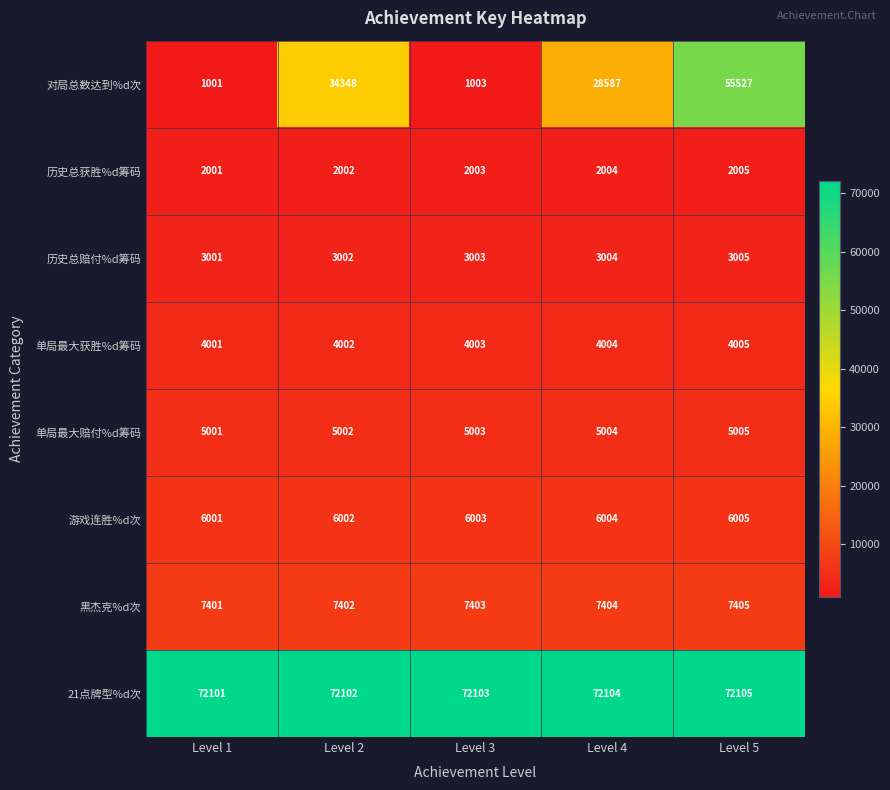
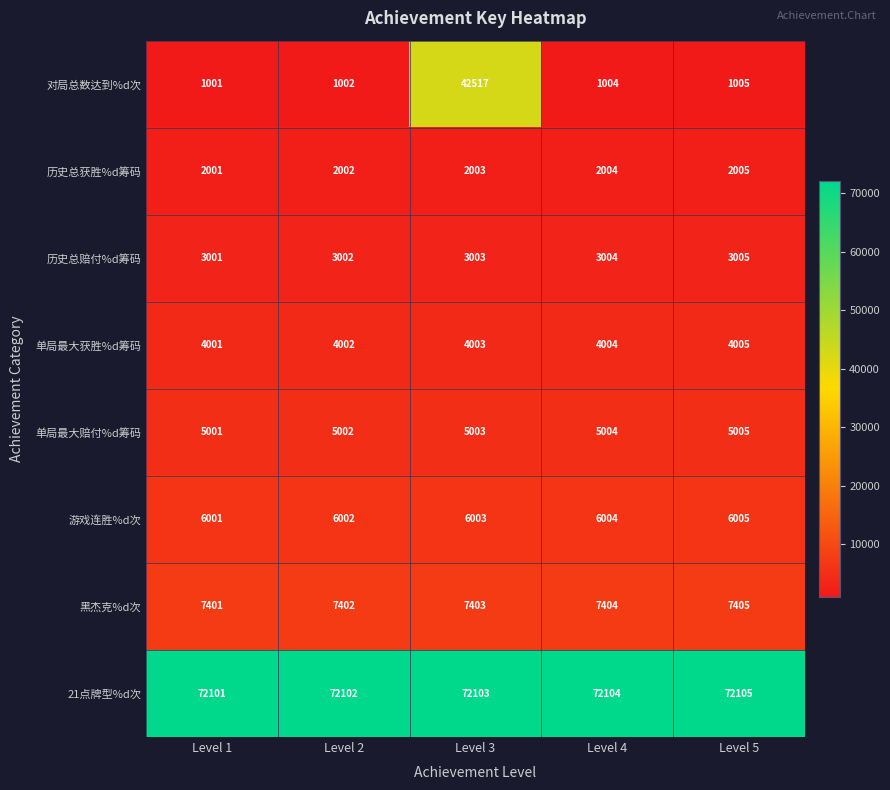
对局总数达到%d次, Level 2: 34348 -> 1002
对局总数达到%d次, Level 3: 1003 -> 42517
对局总数达到%d次, Level 4: 28587 -> 1004
对局总数达到%d次, Level 5: 55527 -> 1005
